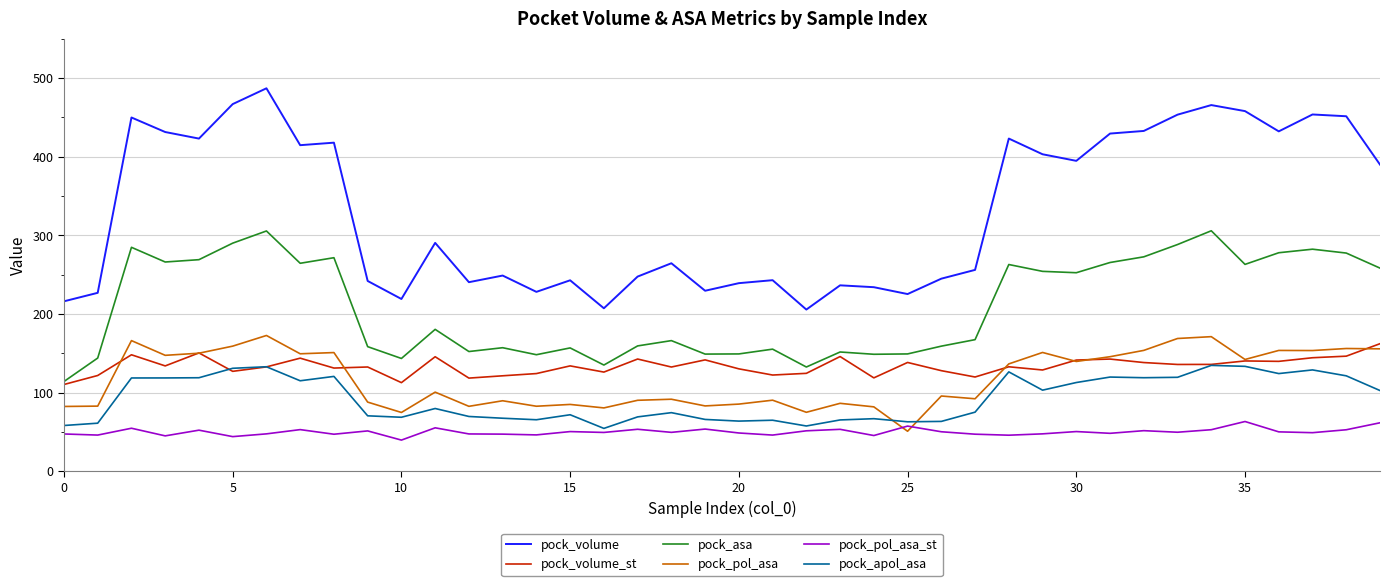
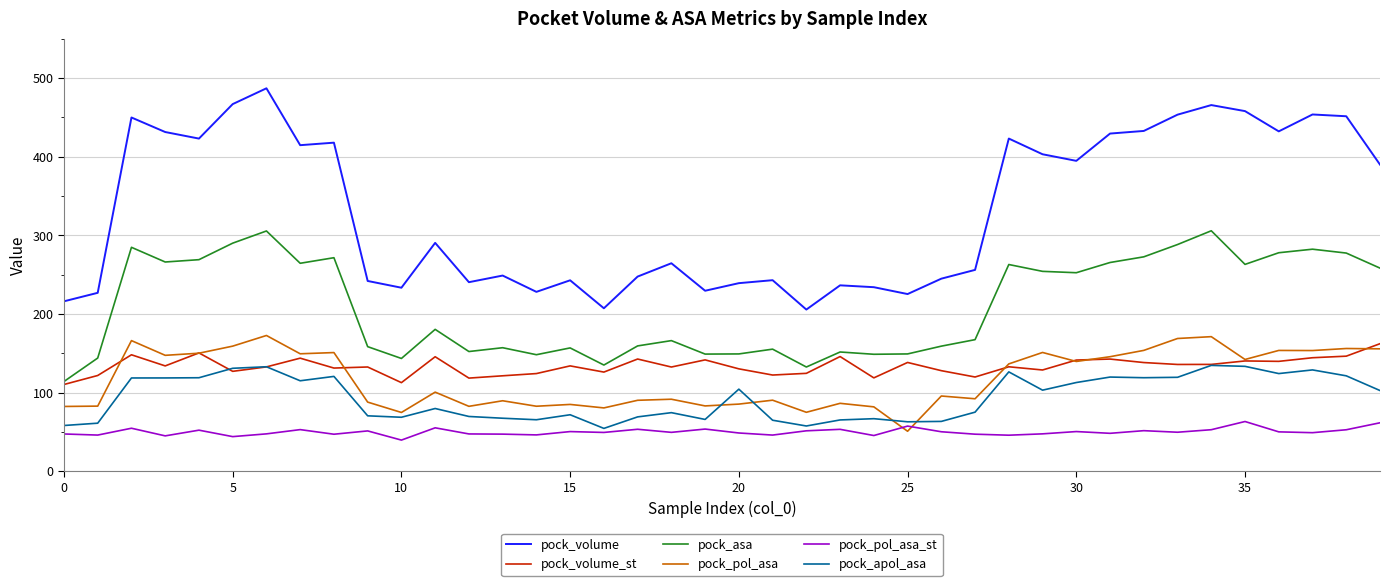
pock_volume, 10: 220 -> 230
pock_apol_asa, 20: 60 -> 100
